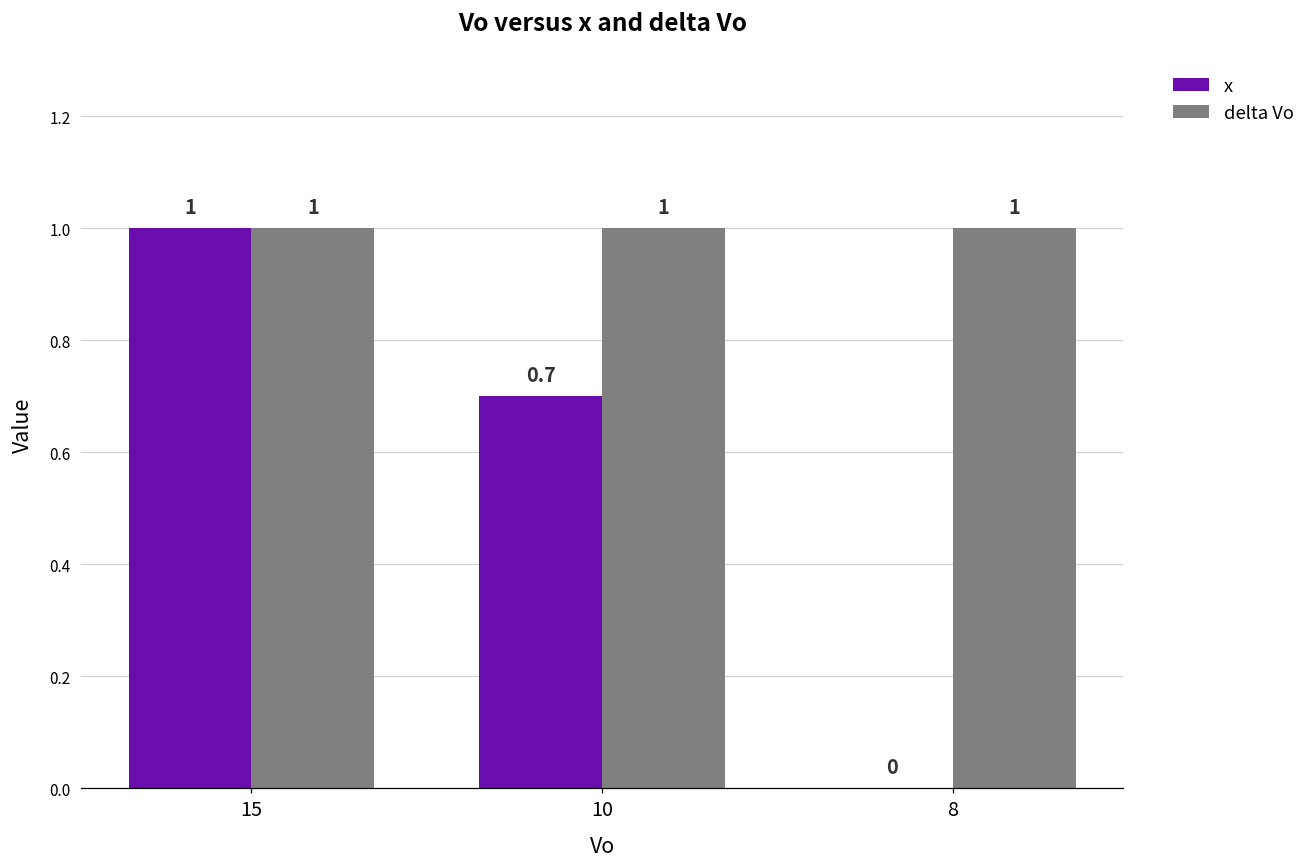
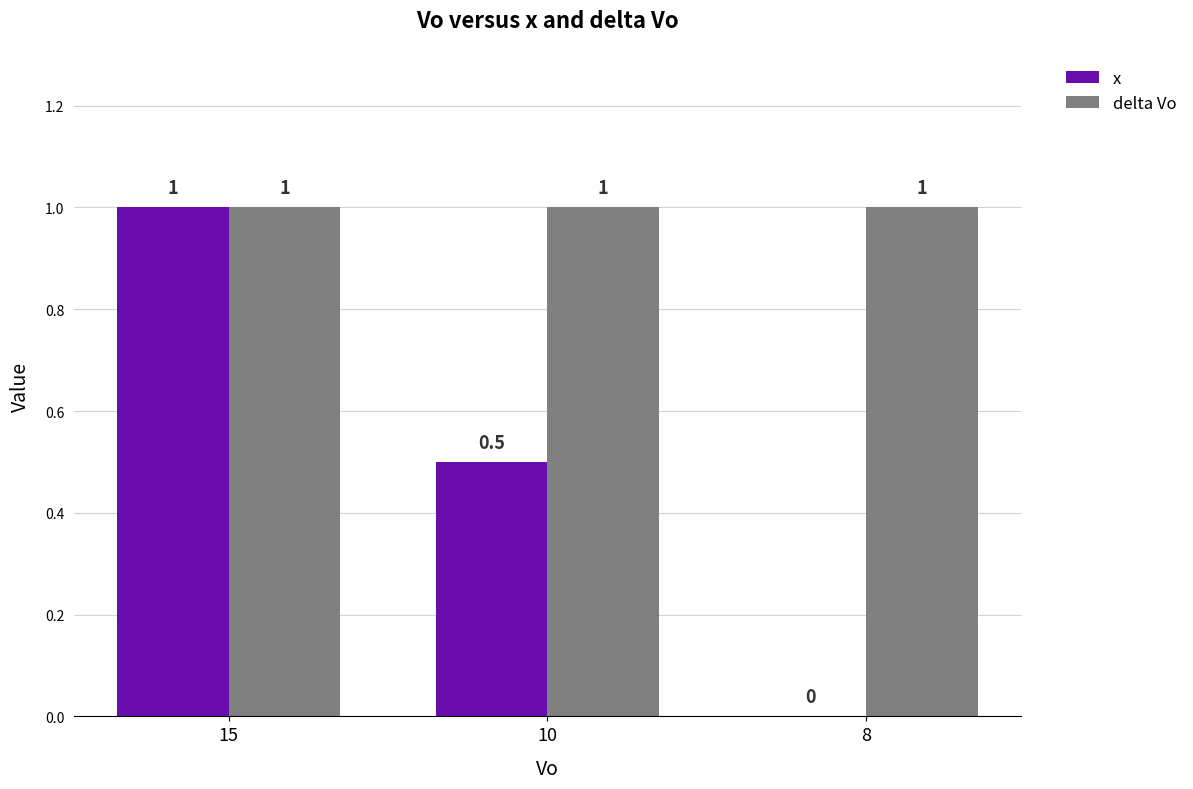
x, 10: 0.7 -> 0.5
